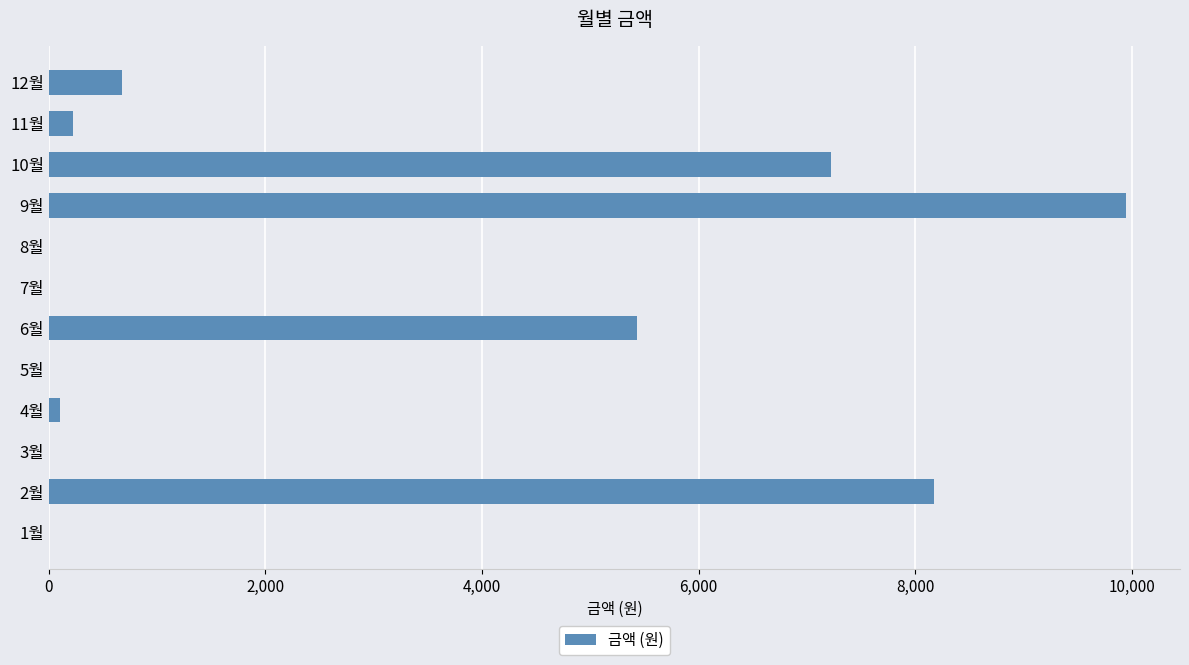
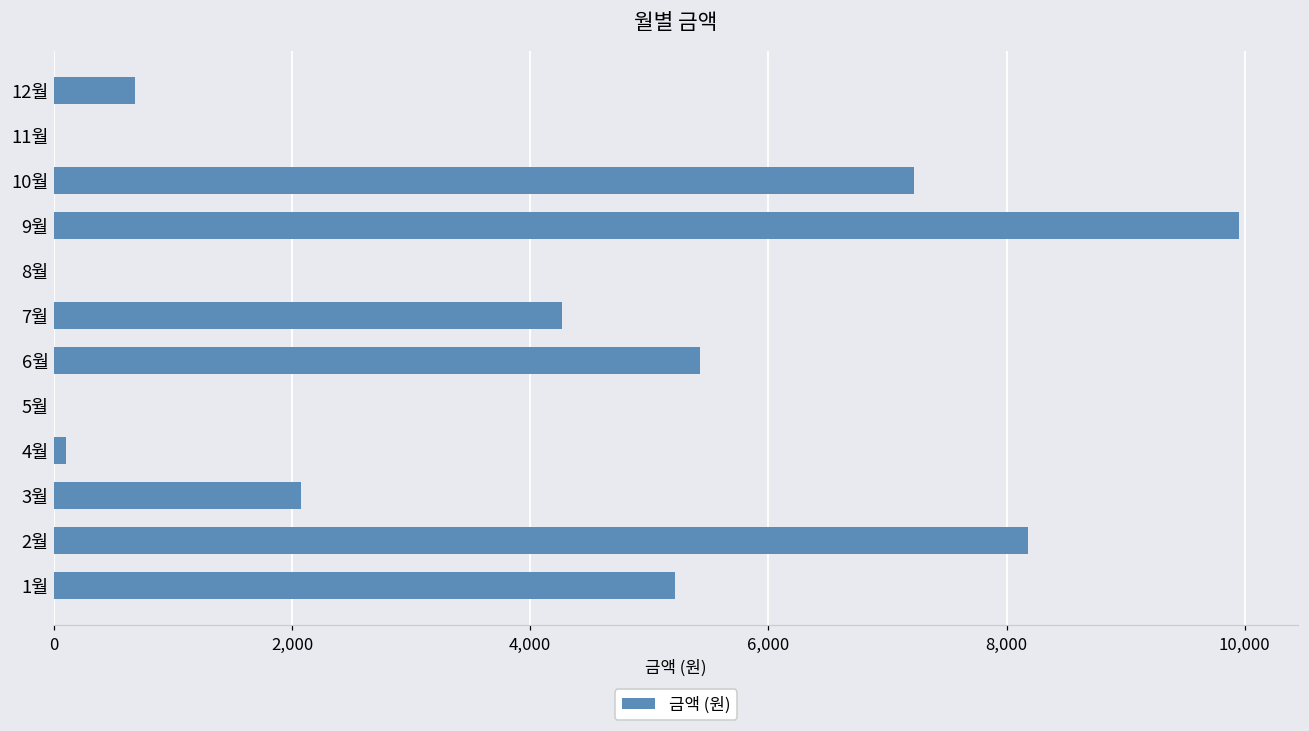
11월: 220 -> 0
7월: 0 -> 4,260
3월: 0 -> 2,080
1월: 0 -> 5,210
